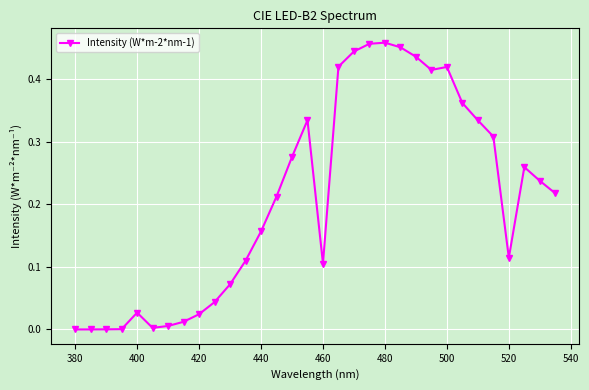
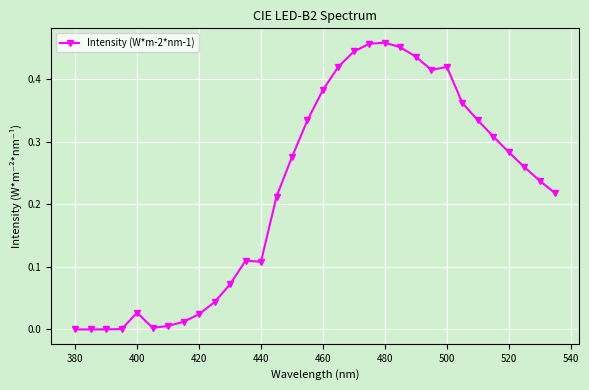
440: 0.16 -> 0.11
460: 0.11 -> 0.38
520: 0.11 -> 0.28
